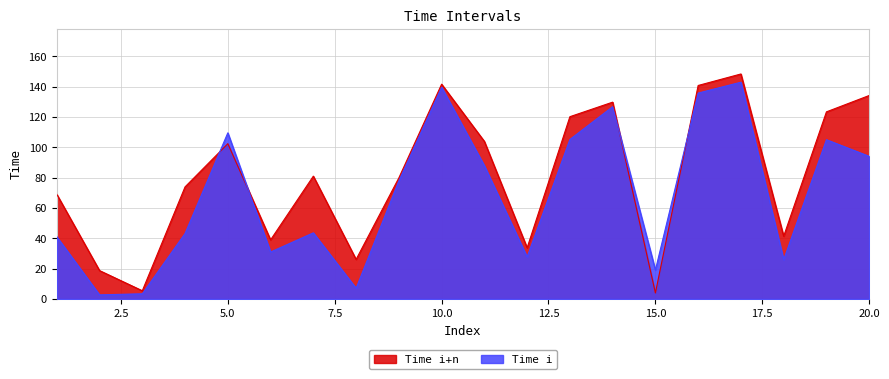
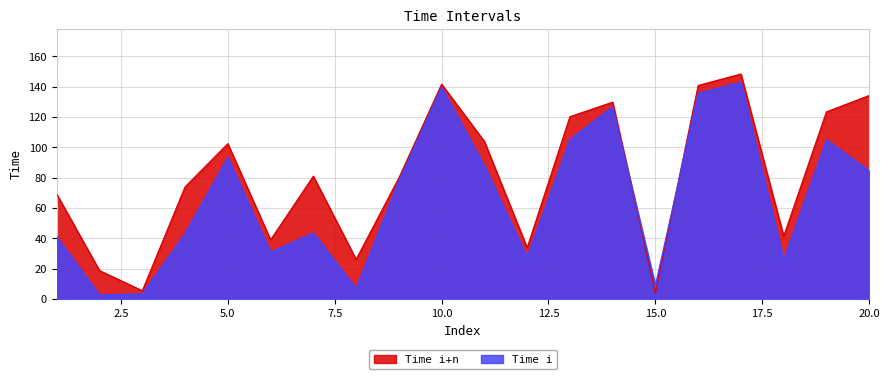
Time i, 5.0: 109 -> 93
Time i, 15.0: 19 -> 9
Time i, 20.0: 94 -> 85
